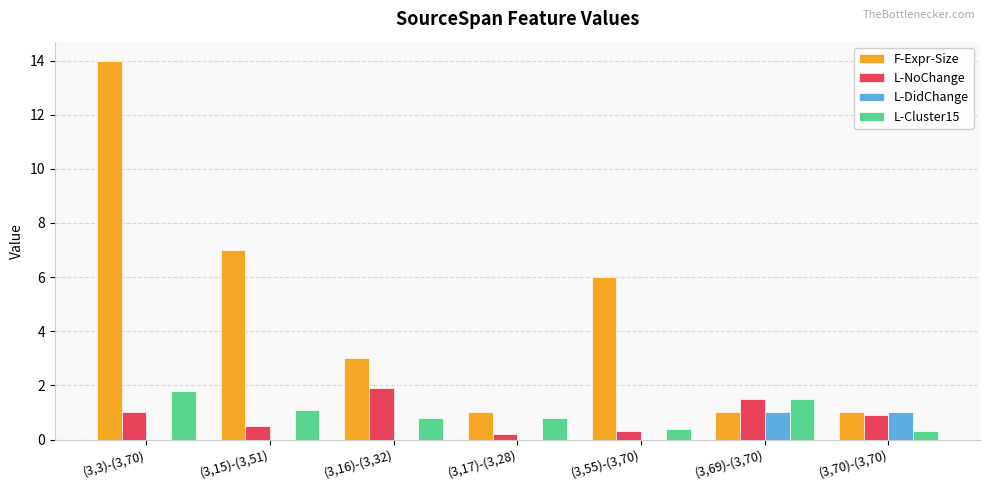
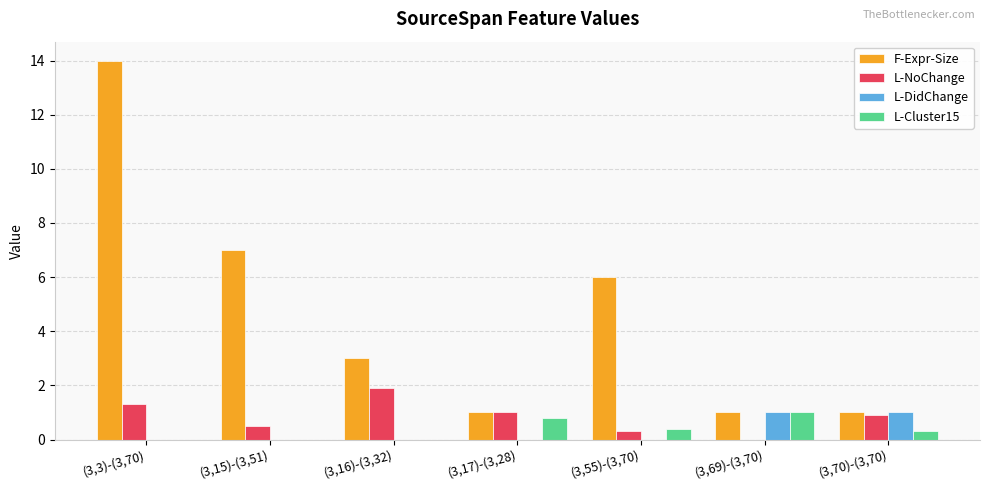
L-NoChange, (3,3)-(3,70): 1.0 -> 1.3
L-Cluster15, (3,3)-(3,70): 1.8 -> 0.0
L-Cluster15, (3,15)-(3,51): 1.1 -> 0.0
L-Cluster15, (3,16)-(3,32): 0.8 -> 0.0
L-NoChange, (3,17)-(3,28): 0.2 -> 1.0
L-NoChange, (3,69)-(3,70): 1.5 -> 0.0
L-Cluster15, (3,69)-(3,70): 1.5 -> 1.0
